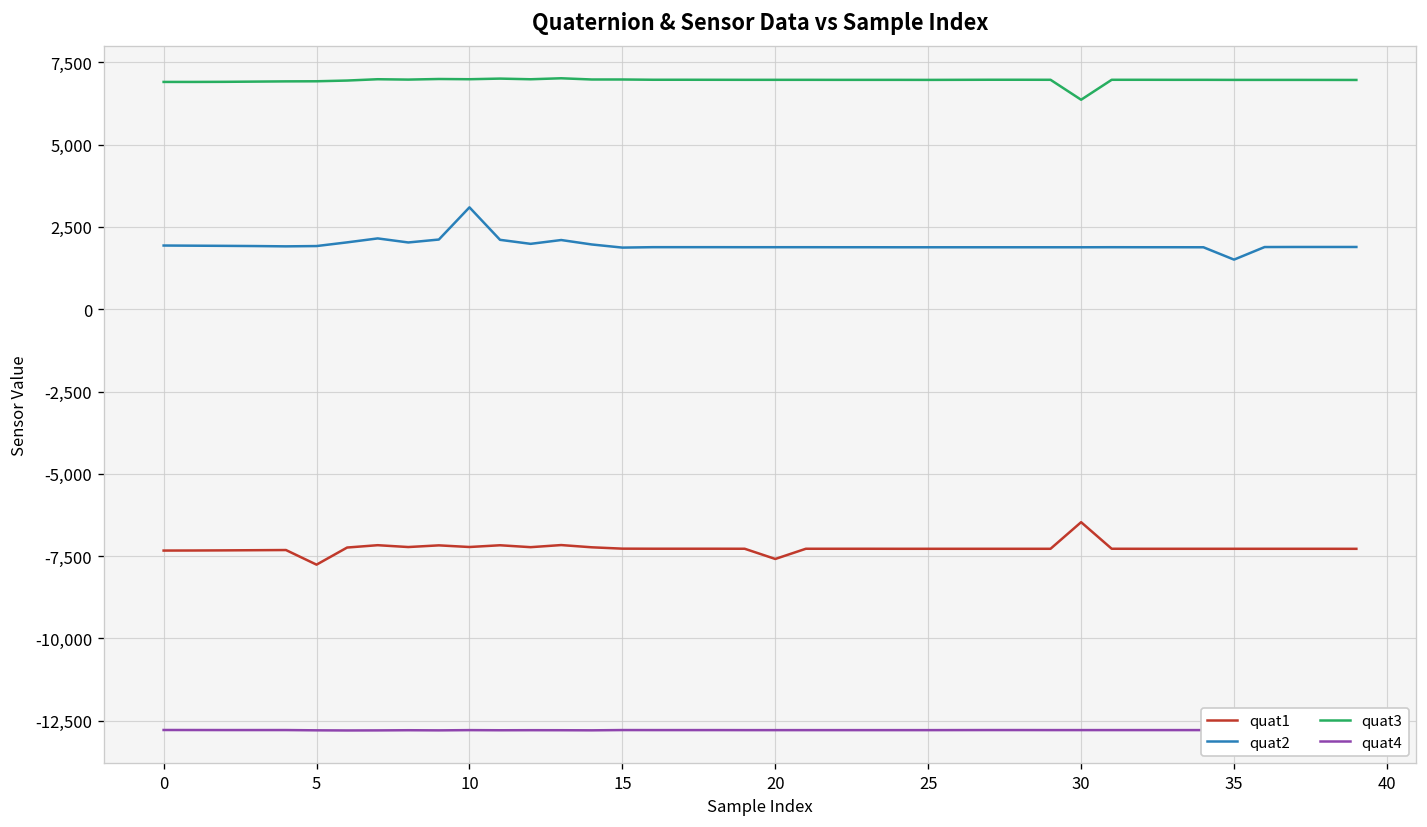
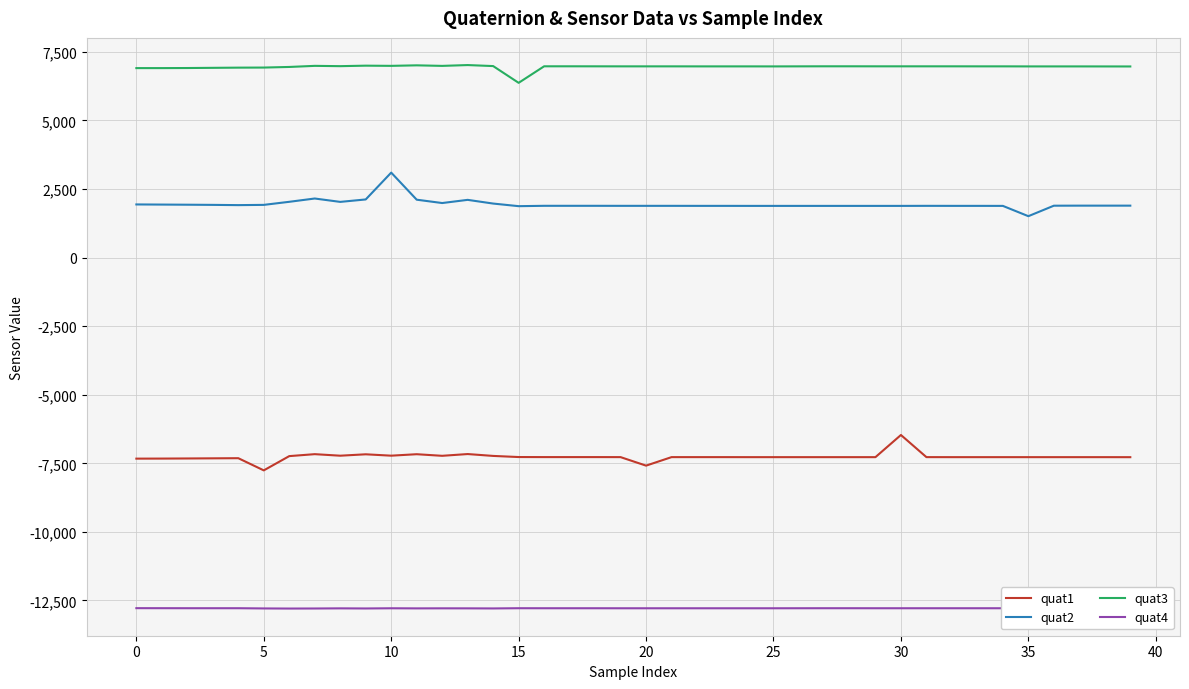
quat3, 15: 7,000 -> 6,400
quat3, 30: 6,400 -> 7,000
